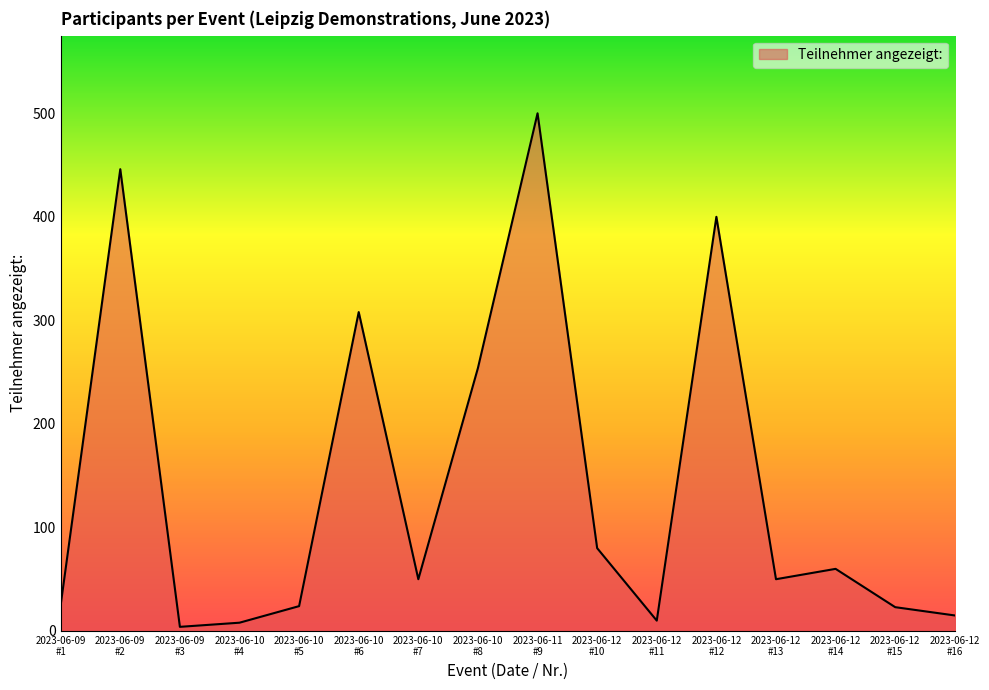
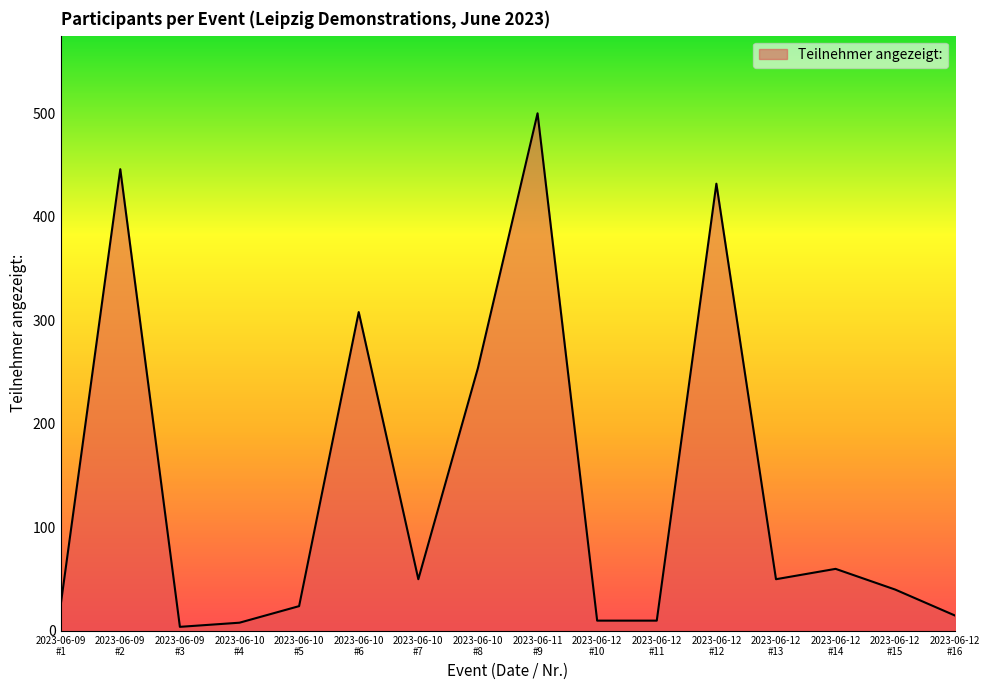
2023-06-12 #10: 80 -> 10
2023-06-12 #12: 400 -> 432
2023-06-12 #15: 23 -> 40
